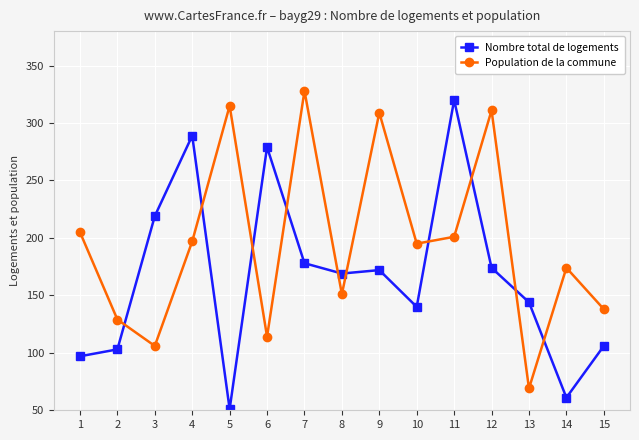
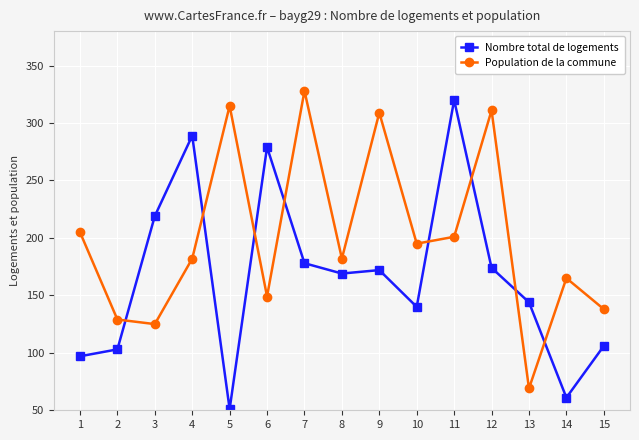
Population de la commune, 3: 106 -> 125
Population de la commune, 4: 197 -> 182
Population de la commune, 6: 114 -> 149
Population de la commune, 8: 151 -> 182
Population de la commune, 14: 174 -> 165
